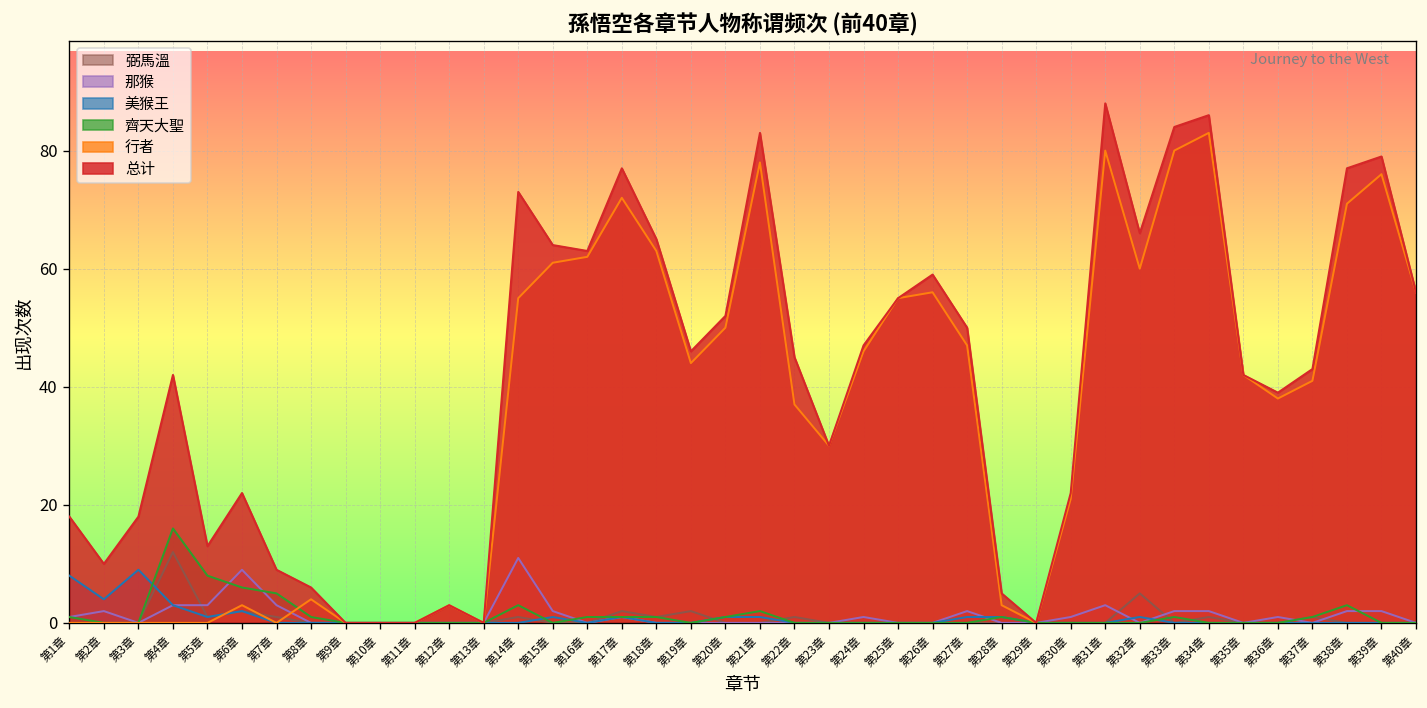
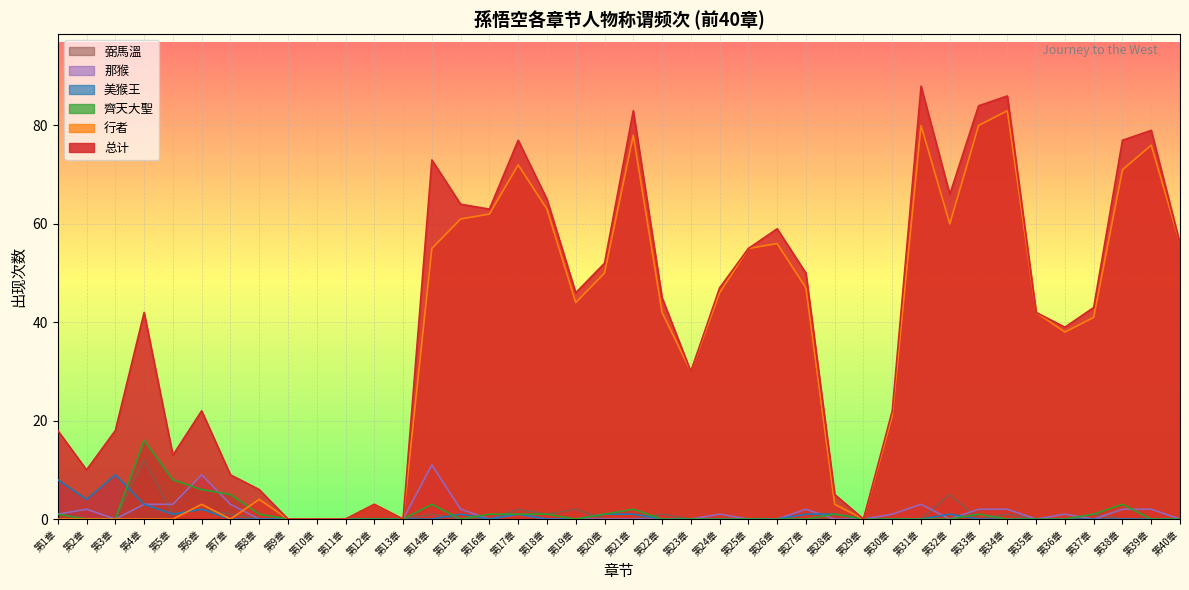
行者, 第22章: 37 -> 42
